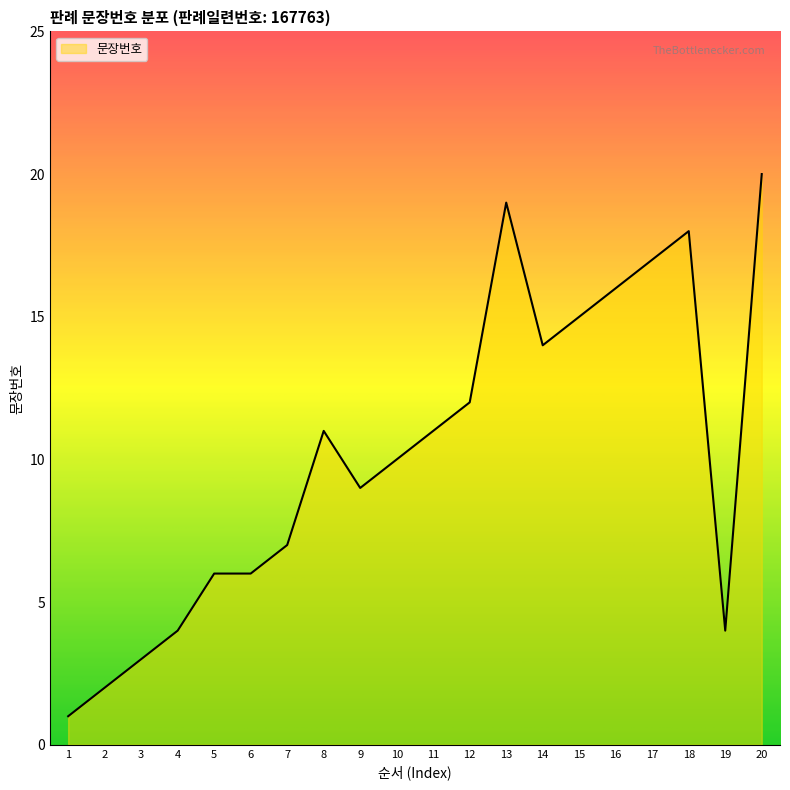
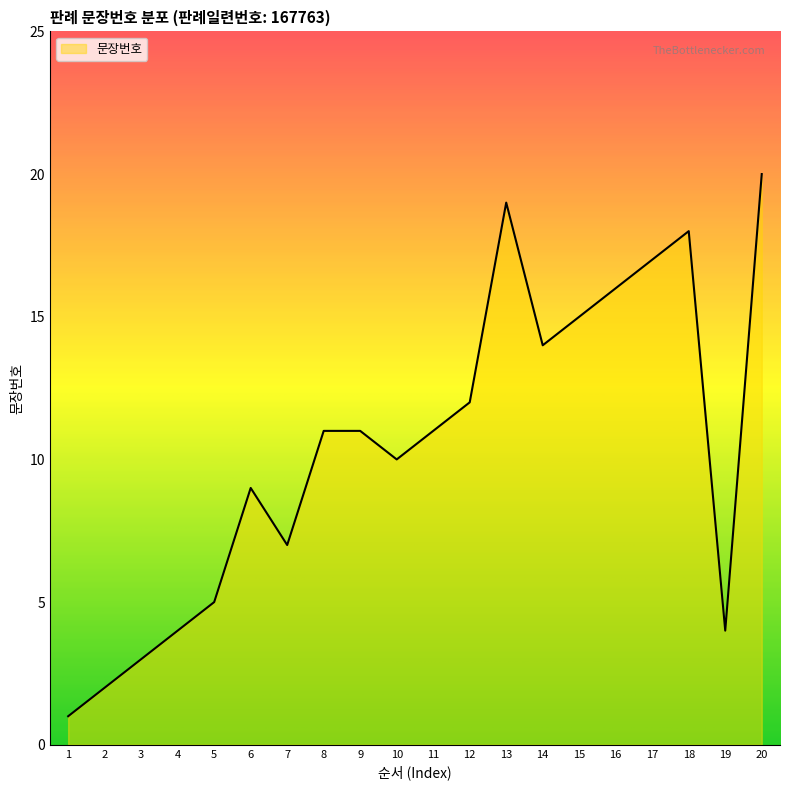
5: 6 -> 5
6: 6 -> 9
9: 9 -> 11
